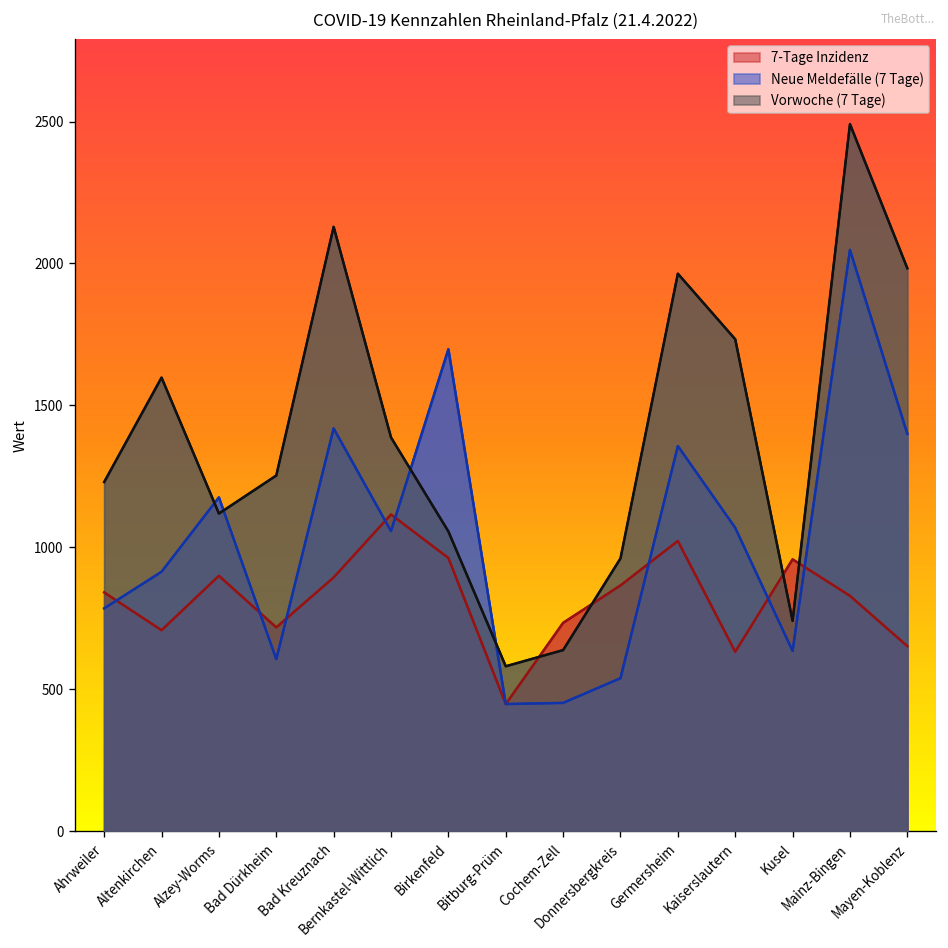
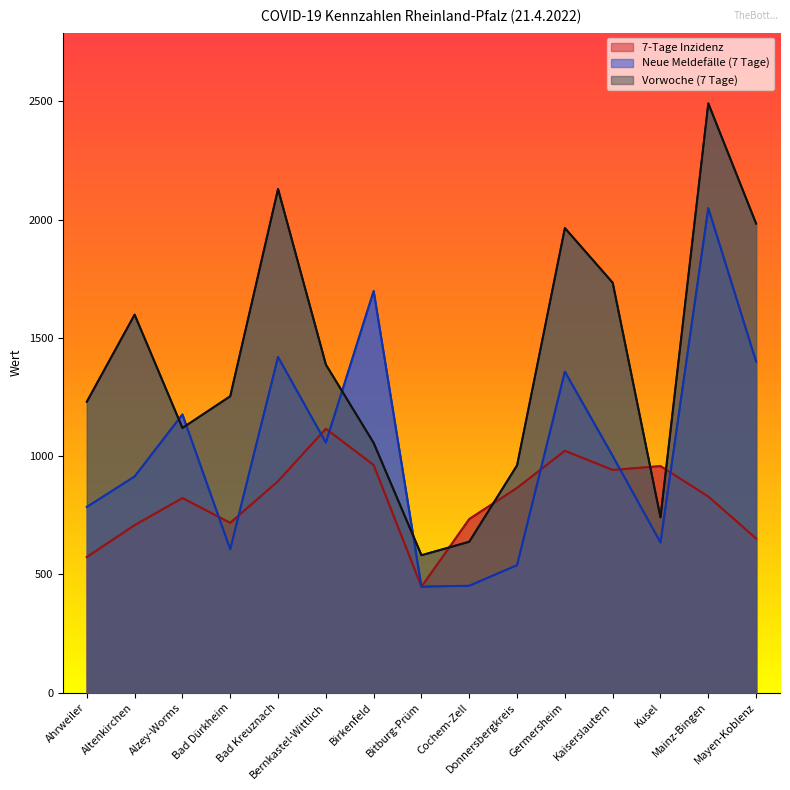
7-Tage Inzidenz, Ahrweiler: 840 -> 570
7-Tage Inzidenz, Alzey-Worms: 900 -> 820
7-Tage Inzidenz, Kaiserslautern: 630 -> 940
Neue Meldefälle (7 Tage), Kaiserslautern: 1070 -> 1000
